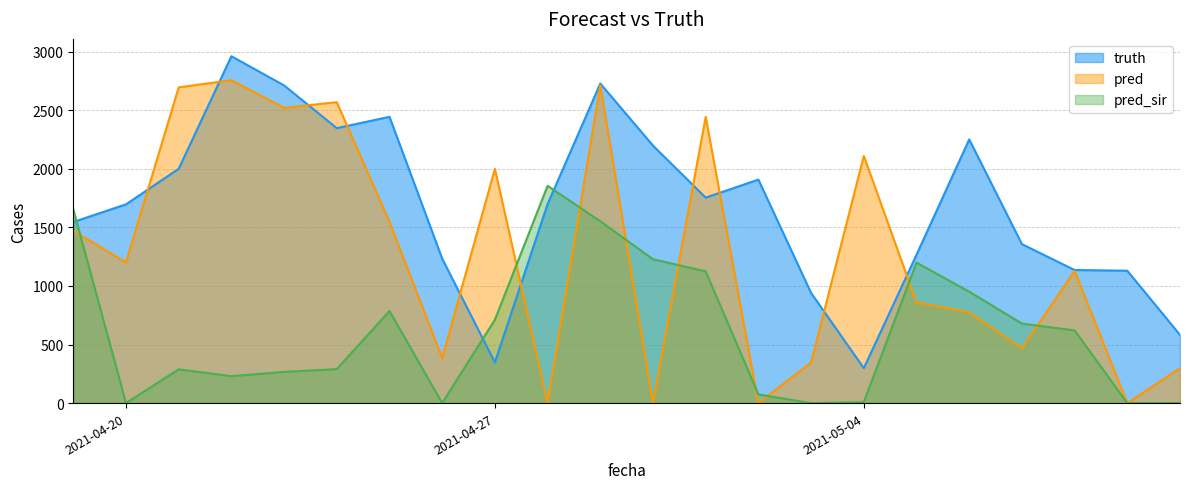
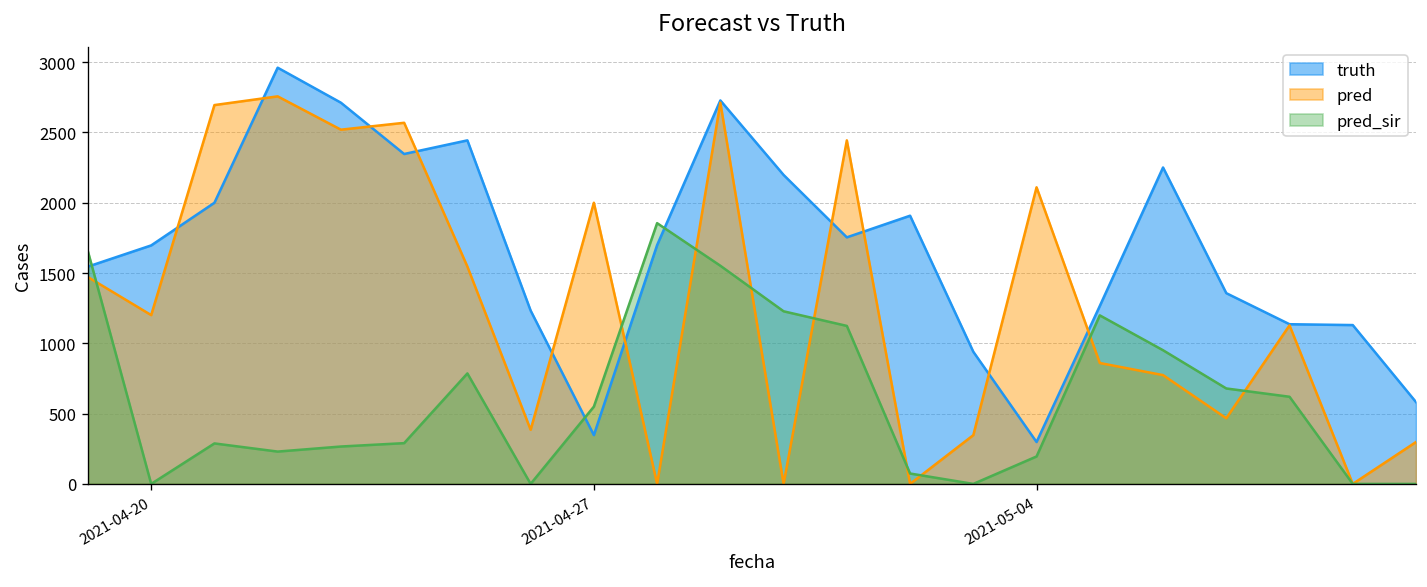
pred_sir, 2021-04-27: 710 -> 550
pred_sir, 2021-05-04: 10 -> 200
